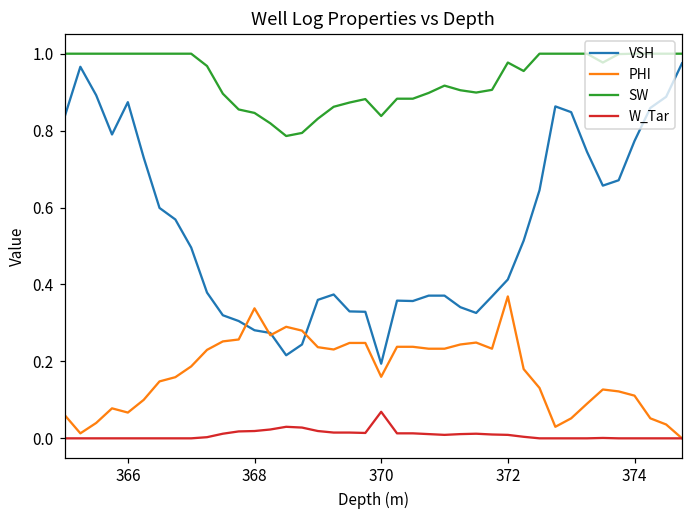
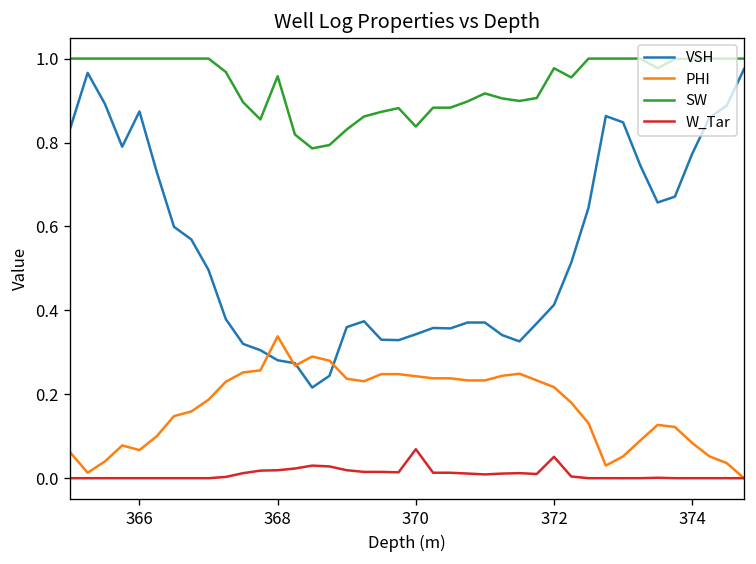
SW, 368: 0.85 -> 0.96
VSH, 370: 0.19 -> 0.34
PHI, 370: 0.16 -> 0.24
PHI, 372: 0.37 -> 0.22
W_Tar, 372: 0.01 -> 0.05
PHI, 374: 0.11 -> 0.08
